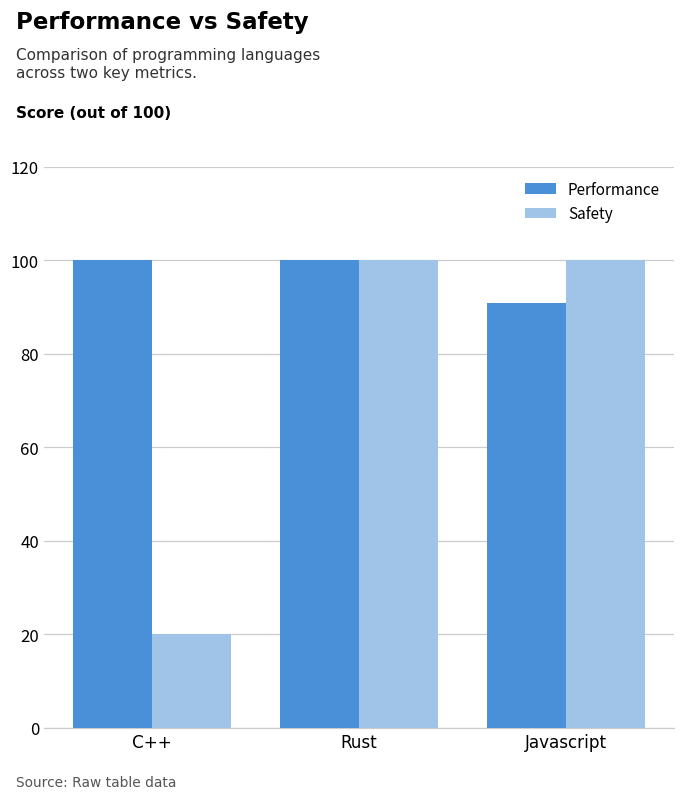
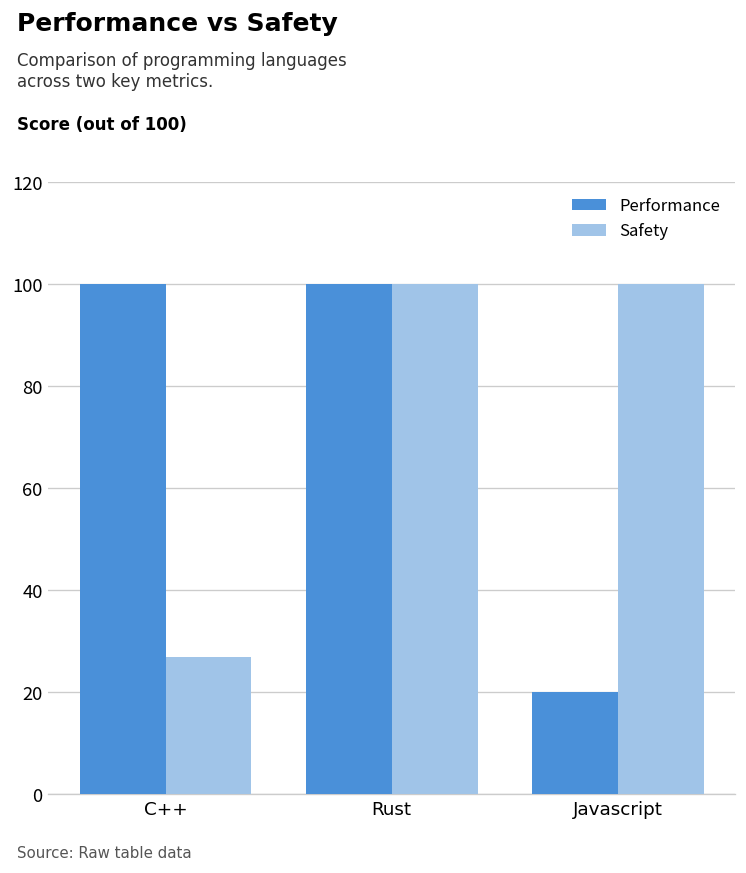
Safety, C++: 20 -> 27
Performance, Javascript: 91 -> 20
